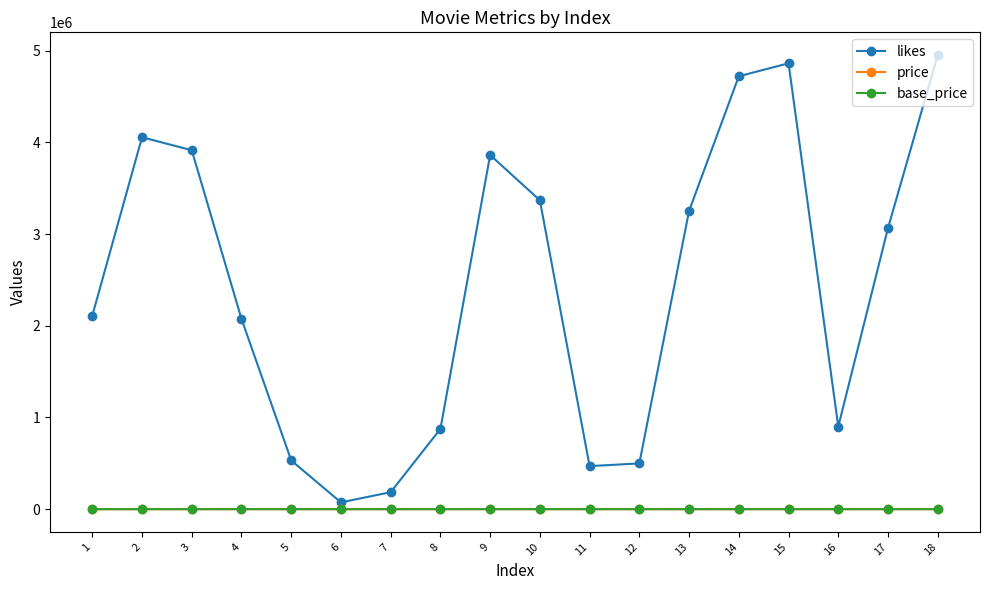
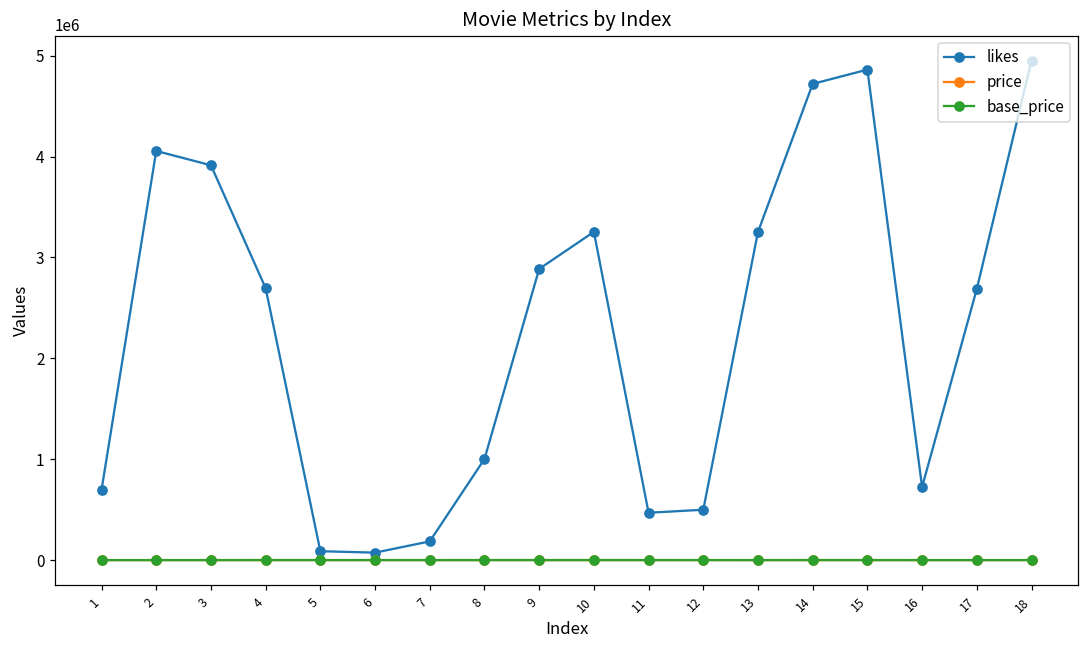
likes, 1: 2100000 -> 700000
likes, 4: 2100000 -> 2700000
likes, 5: 500000 -> 100000
likes, 8: 900000 -> 1000000
likes, 9: 3900000 -> 2900000
likes, 10: 3400000 -> 3300000
likes, 16: 900000 -> 700000
likes, 17: 3100000 -> 2700000
